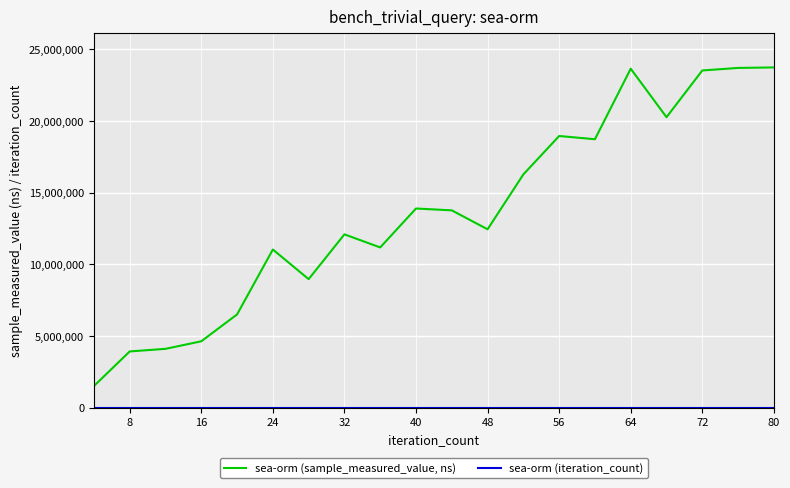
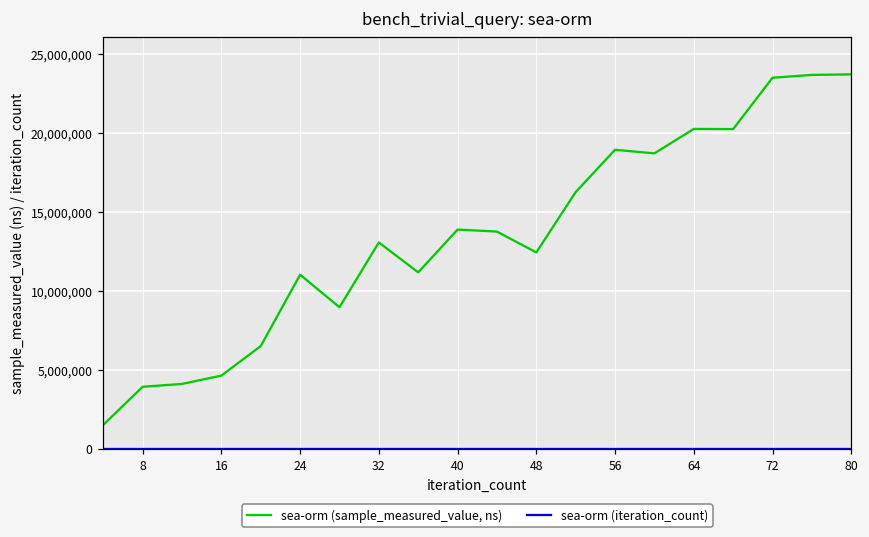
sea-orm (sample_measured_value, ns), 32: 12,100,000 -> 13,100,000
sea-orm (sample_measured_value, ns), 64: 23,600,000 -> 20,300,000
